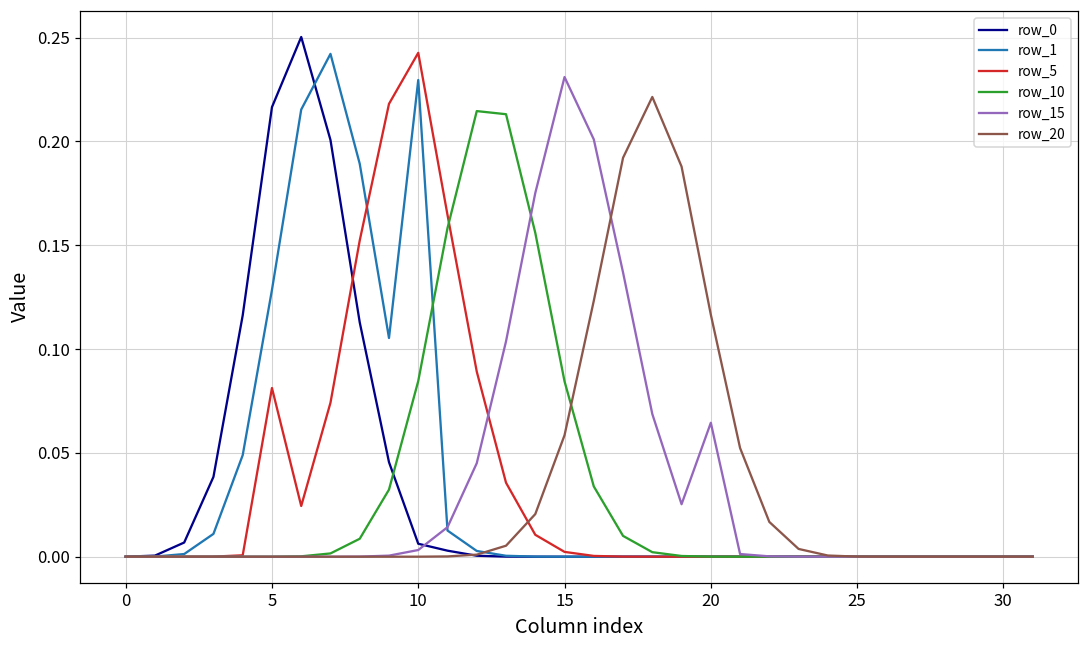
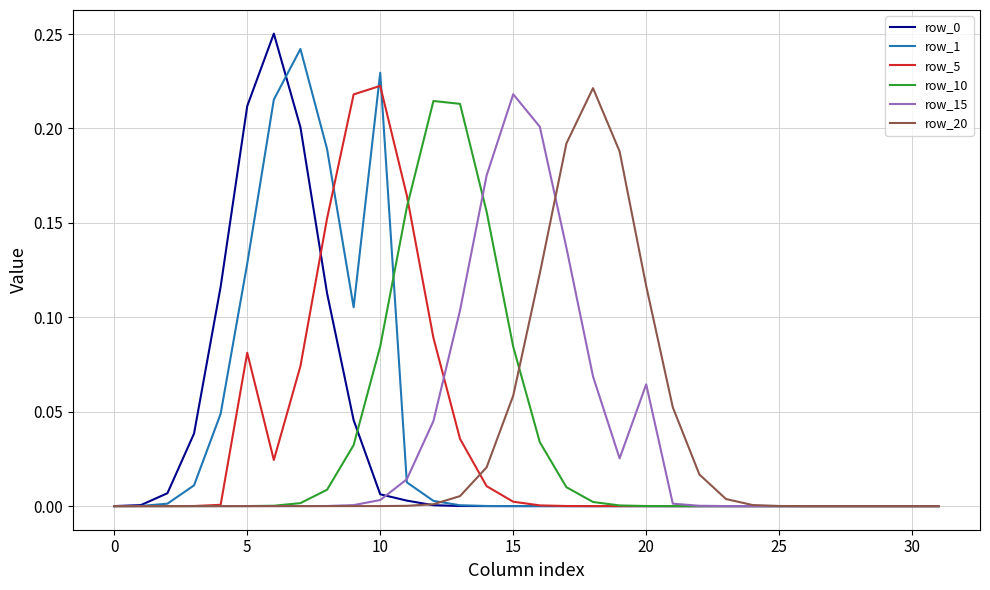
row_0, 5: 0.216 -> 0.212
row_5, 10: 0.243 -> 0.223
row_15, 15: 0.231 -> 0.218
